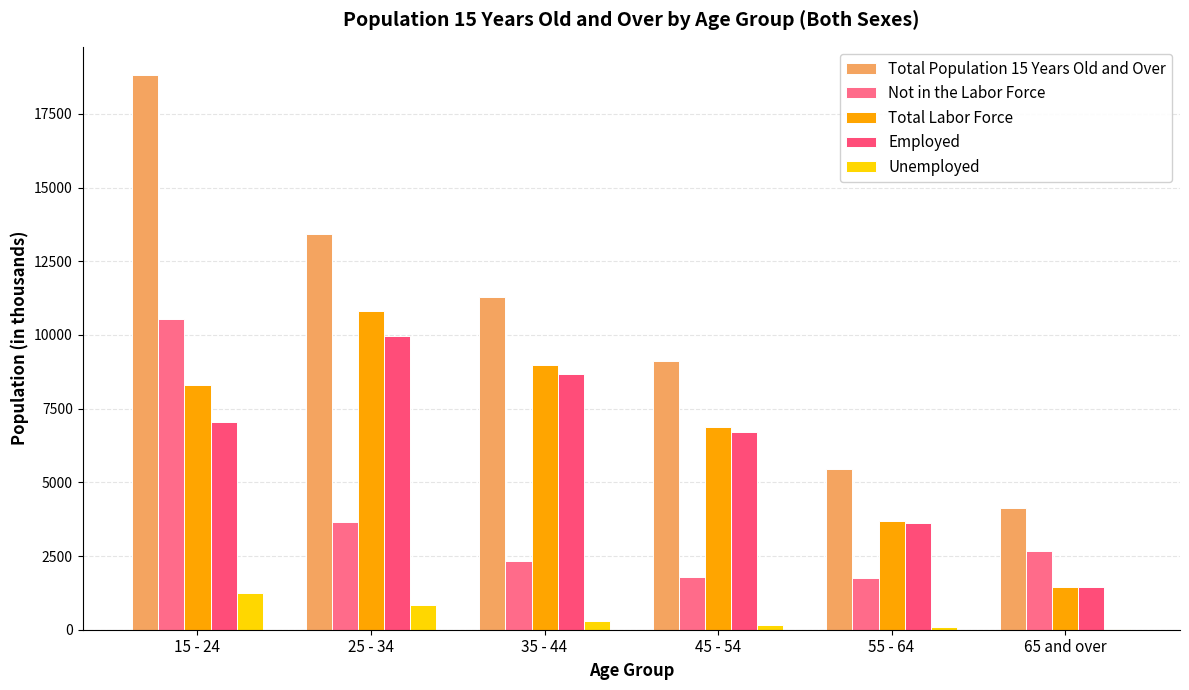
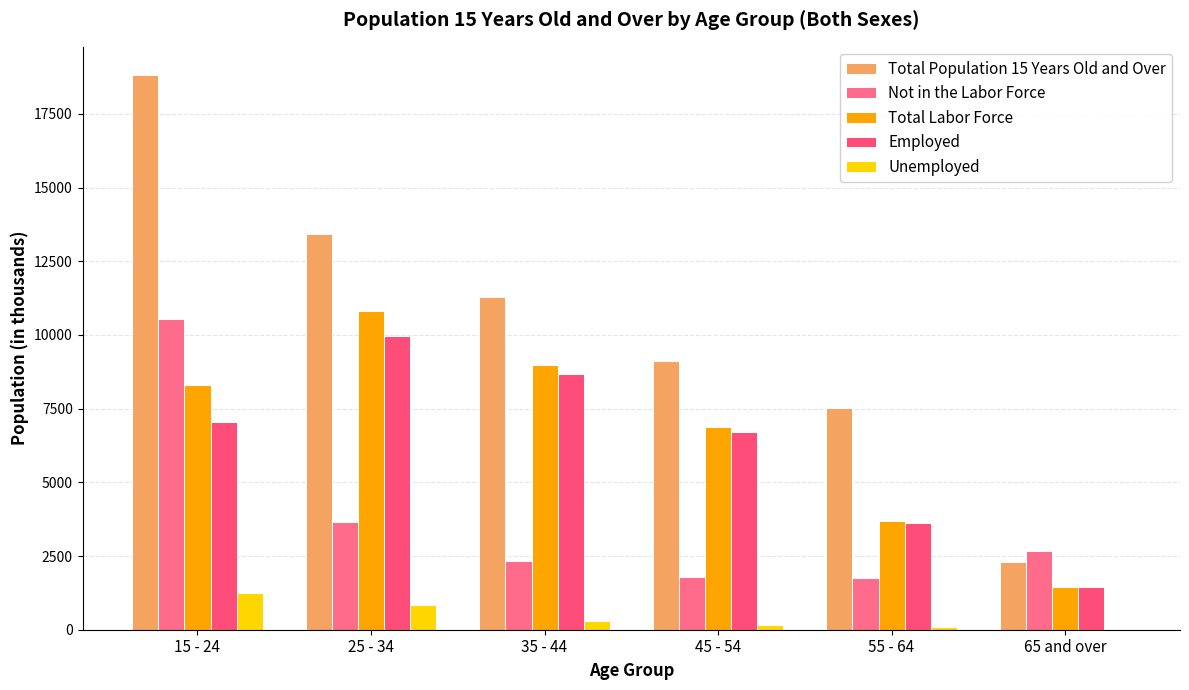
Total Population 15 Years Old and Over, 55 - 64: 5500 -> 7500
Total Population 15 Years Old and Over, 65 and over: 4100 -> 2300
